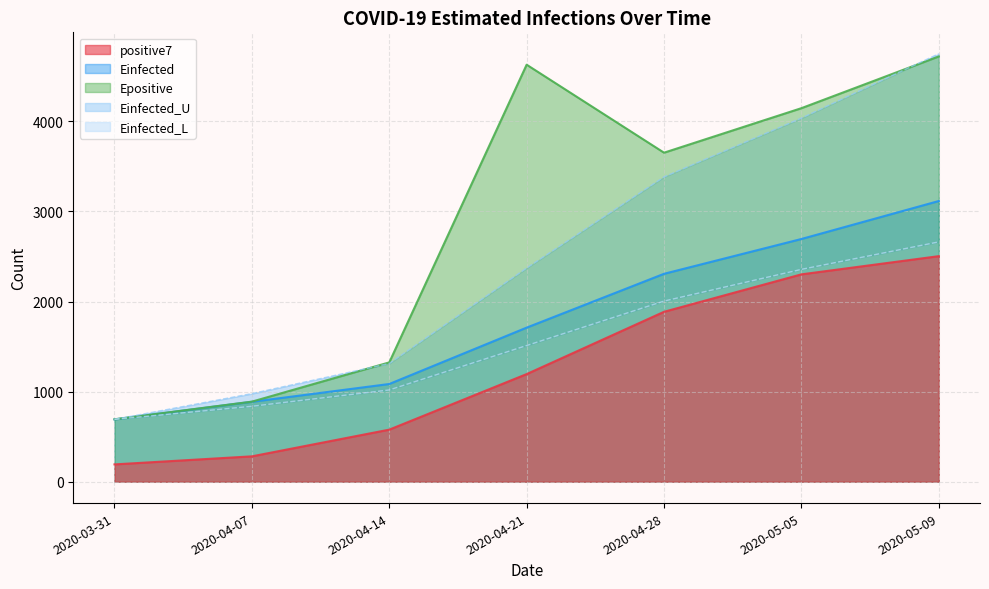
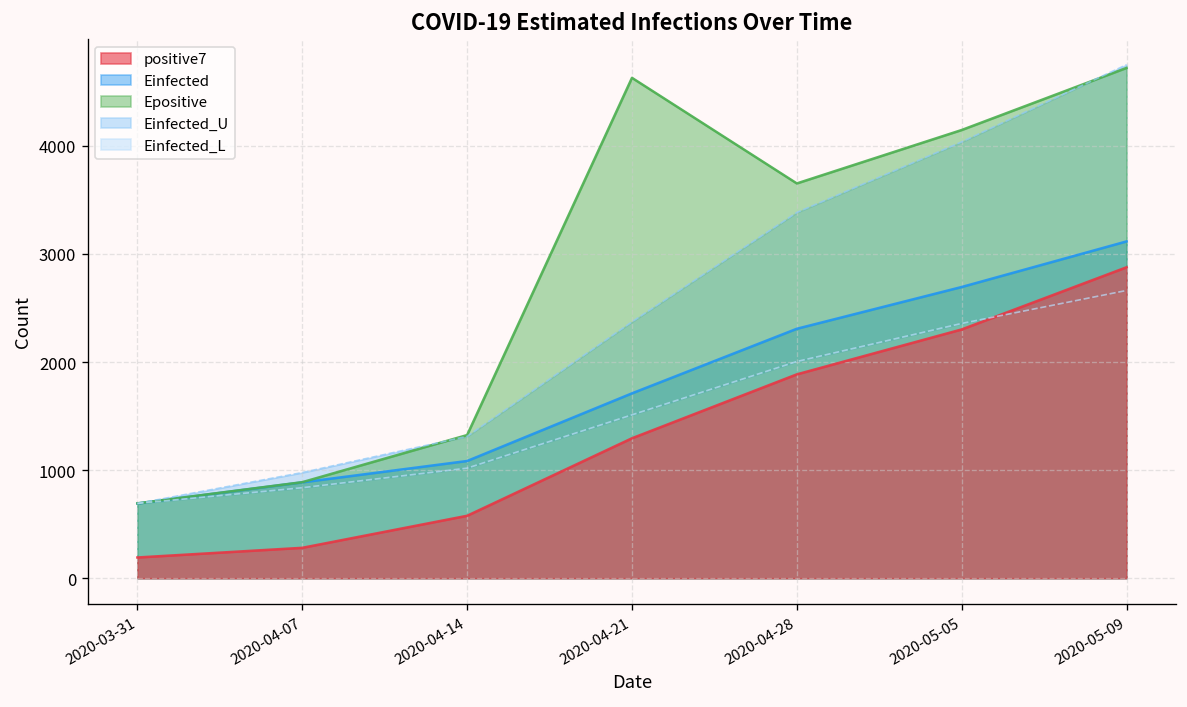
positive7, 2020-04-21: 1200 -> 1300
positive7, 2020-05-09: 2500 -> 2900
